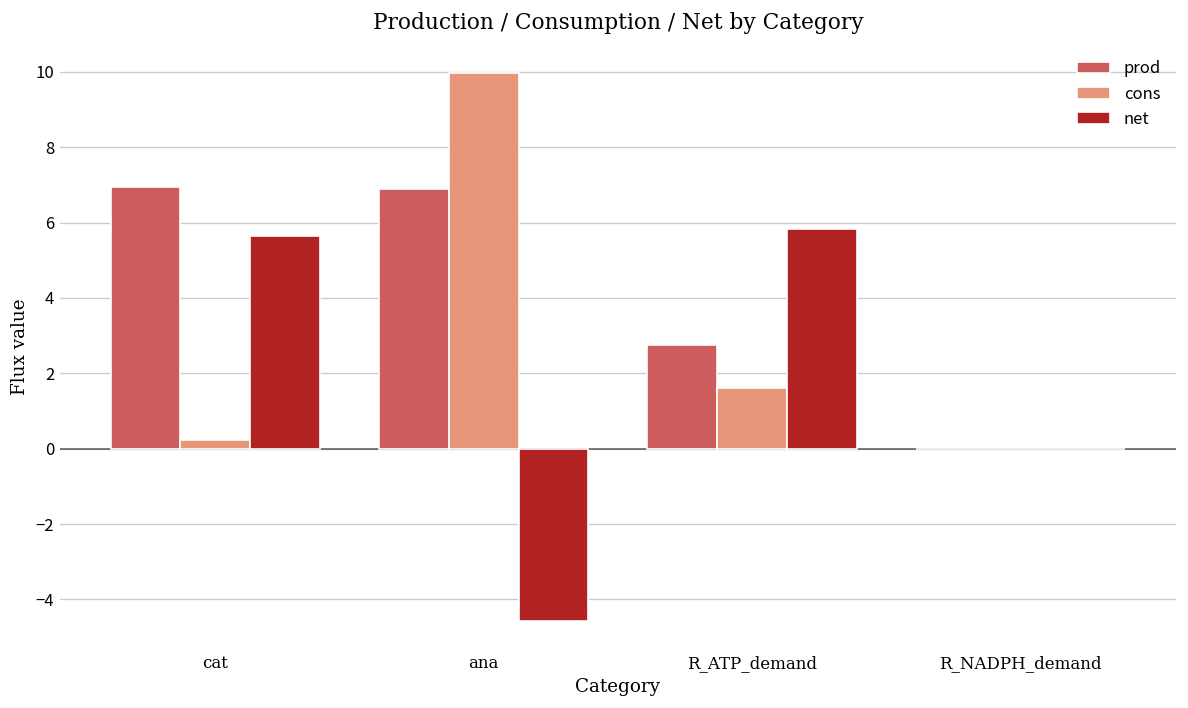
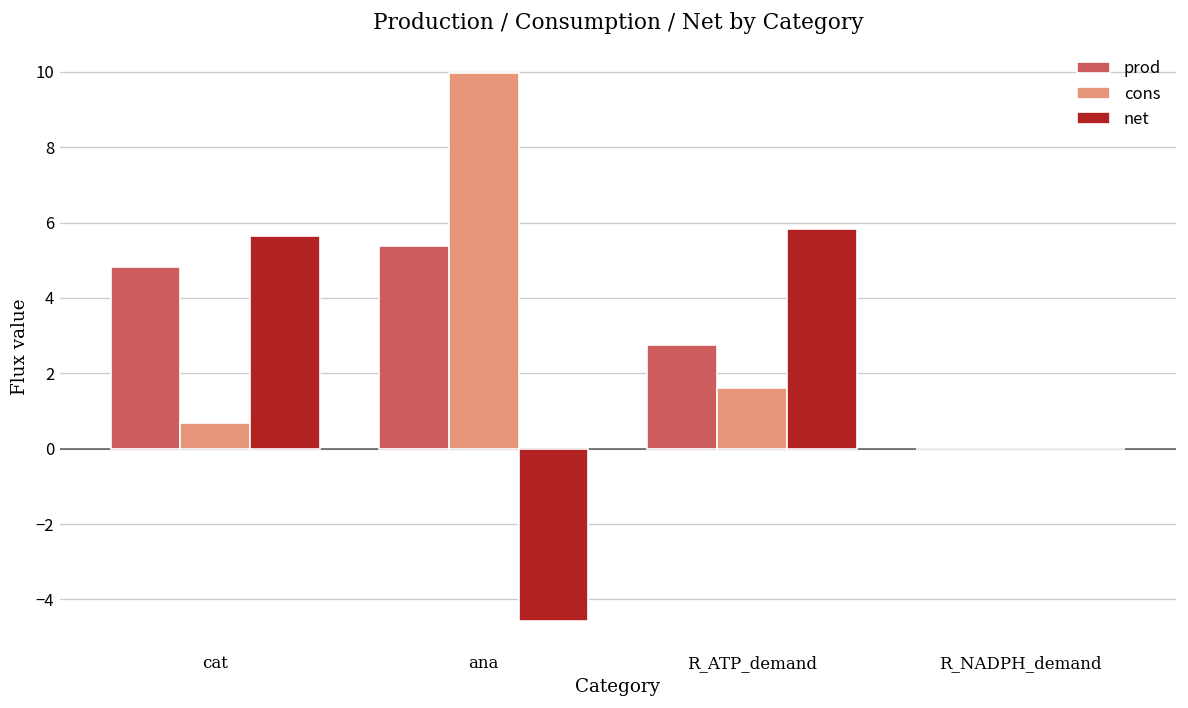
prod, cat: 6.9 -> 4.8
cons, cat: 0.2 -> 0.7
prod, ana: 6.9 -> 5.4
